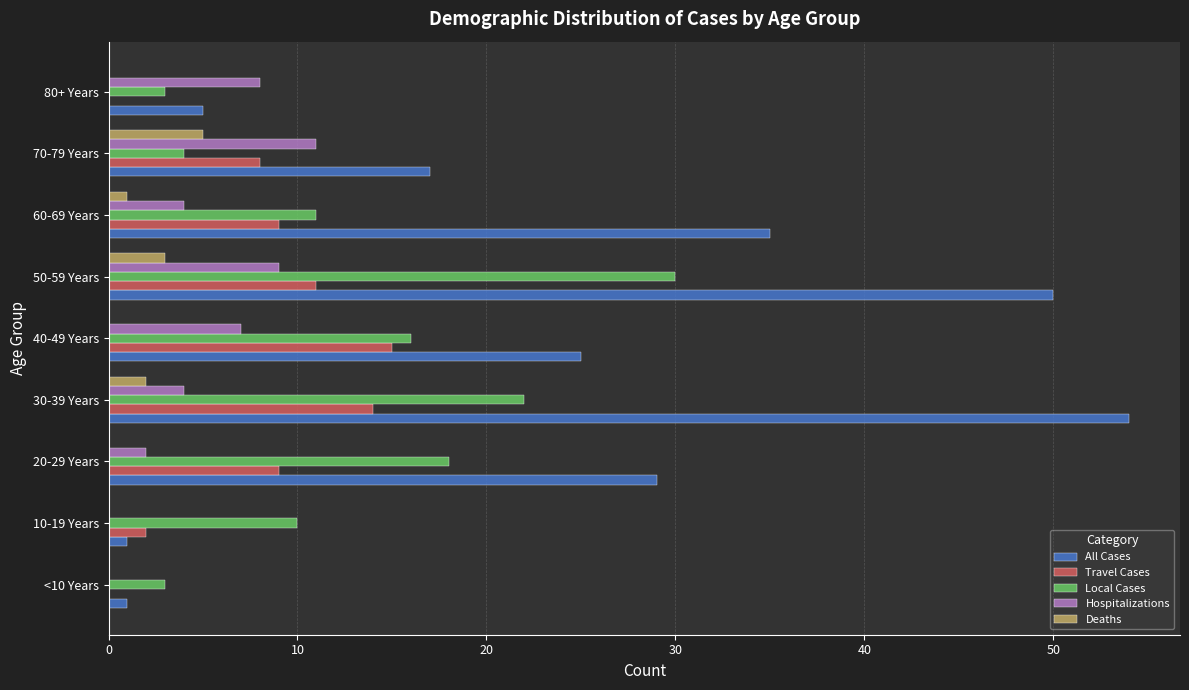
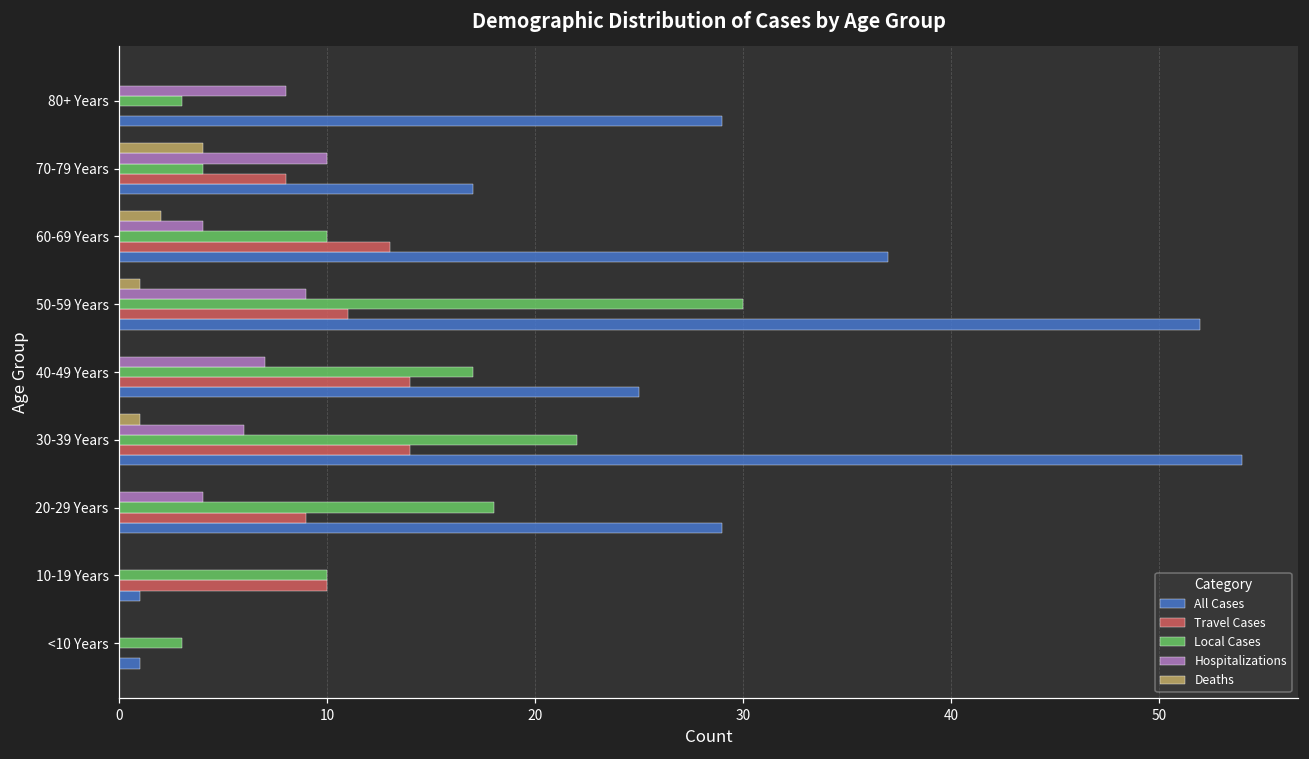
All Cases, 80+ Years: 5 -> 29
Deaths, 70-79 Years: 5 -> 4
Hospitalizations, 70-79 Years: 11 -> 10
Deaths, 60-69 Years: 1 -> 2
Local Cases, 60-69 Years: 11 -> 10
Travel Cases, 60-69 Years: 9 -> 13
All Cases, 60-69 Years: 35 -> 37
Deaths, 50-59 Years: 3 -> 1
All Cases, 50-59 Years: 50 -> 52
Local Cases, 40-49 Years: 16 -> 17
Travel Cases, 40-49 Years: 15 -> 14
Deaths, 30-39 Years: 2 -> 1
Hospitalizations, 30-39 Years: 4 -> 6
Hospitalizations, 20-29 Years: 2 -> 4
Travel Cases, 10-19 Years: 2 -> 10
